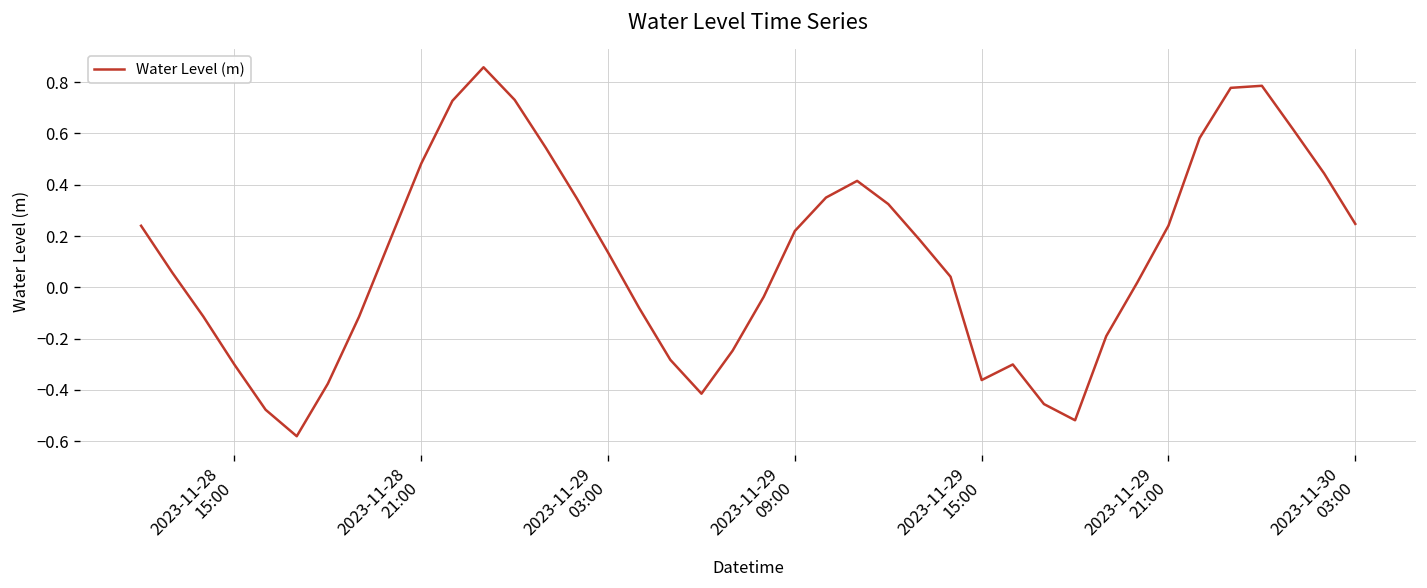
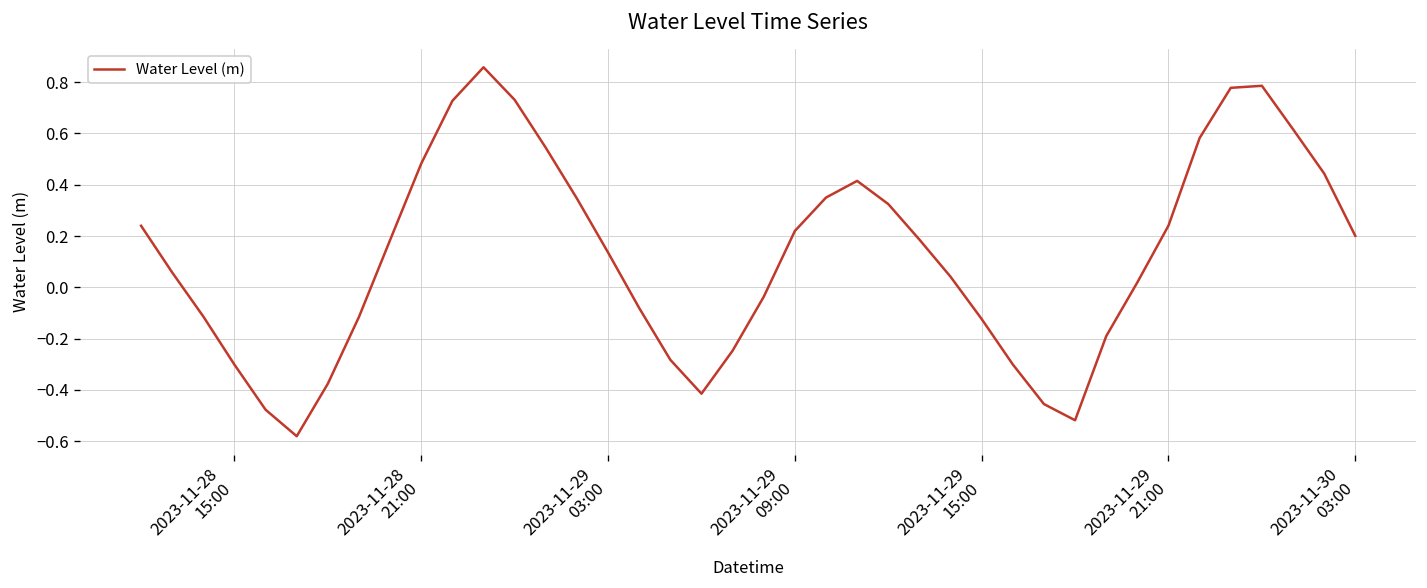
2023-11-29 15:00: -0.36 -> -0.12
2023-11-30 03:00: 0.25 -> 0.20
